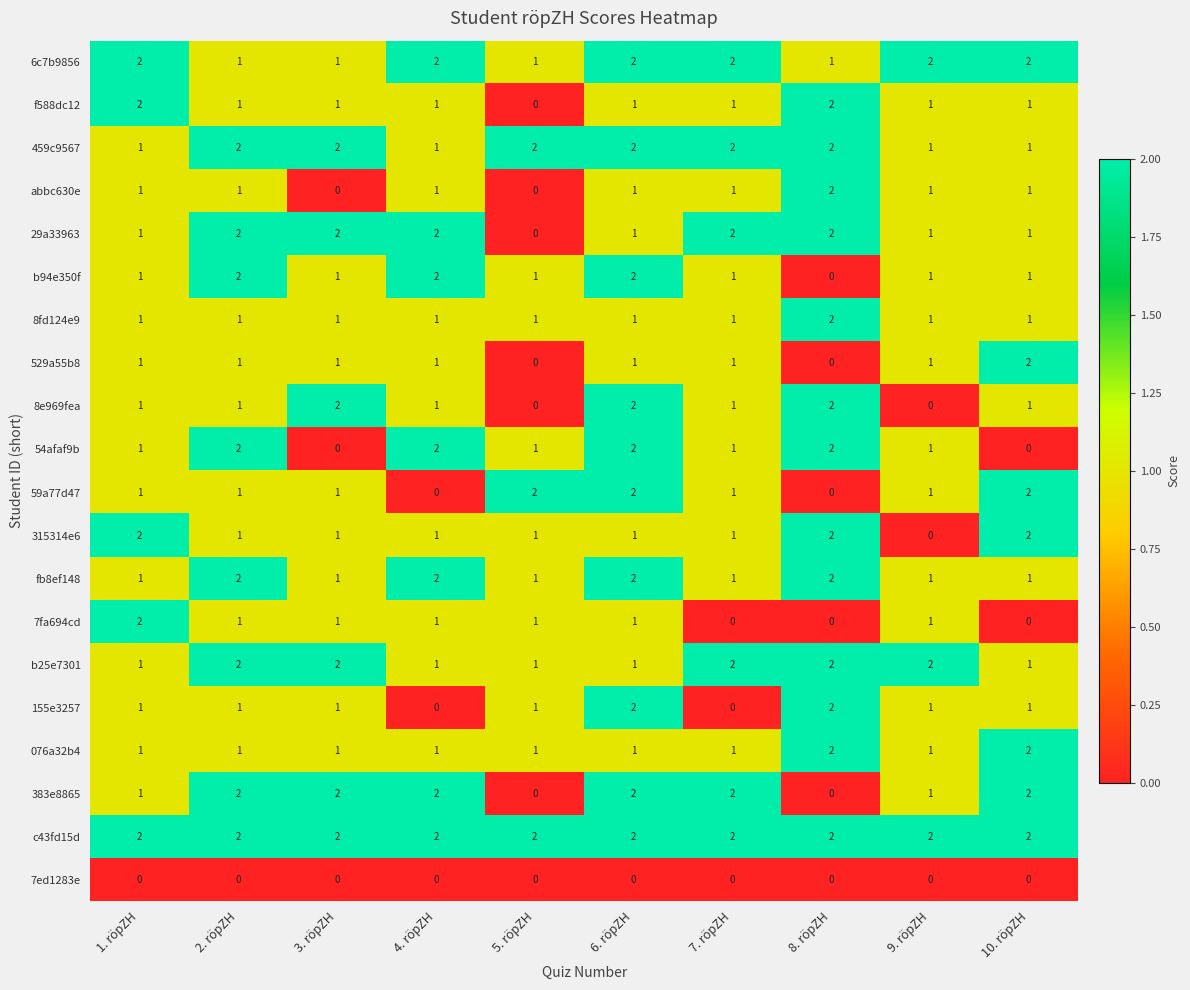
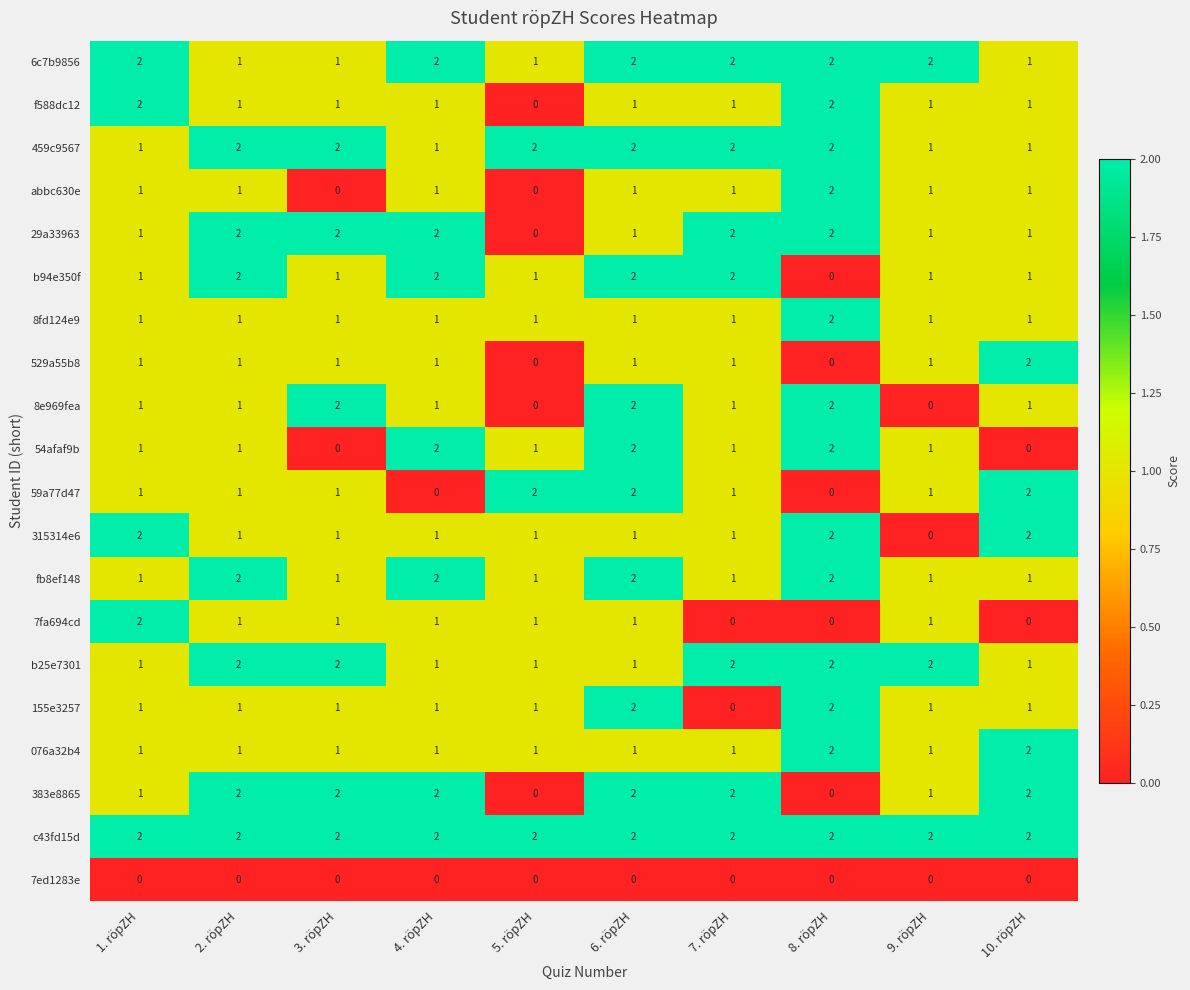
6c7b9856, 8. röpZH: 1 -> 2
6c7b9856, 10. röpZH: 2 -> 1
b94e350f, 7. röpZH: 1 -> 2
54afaf9b, 2. röpZH: 2 -> 1
155e3257, 4. röpZH: 0 -> 1
